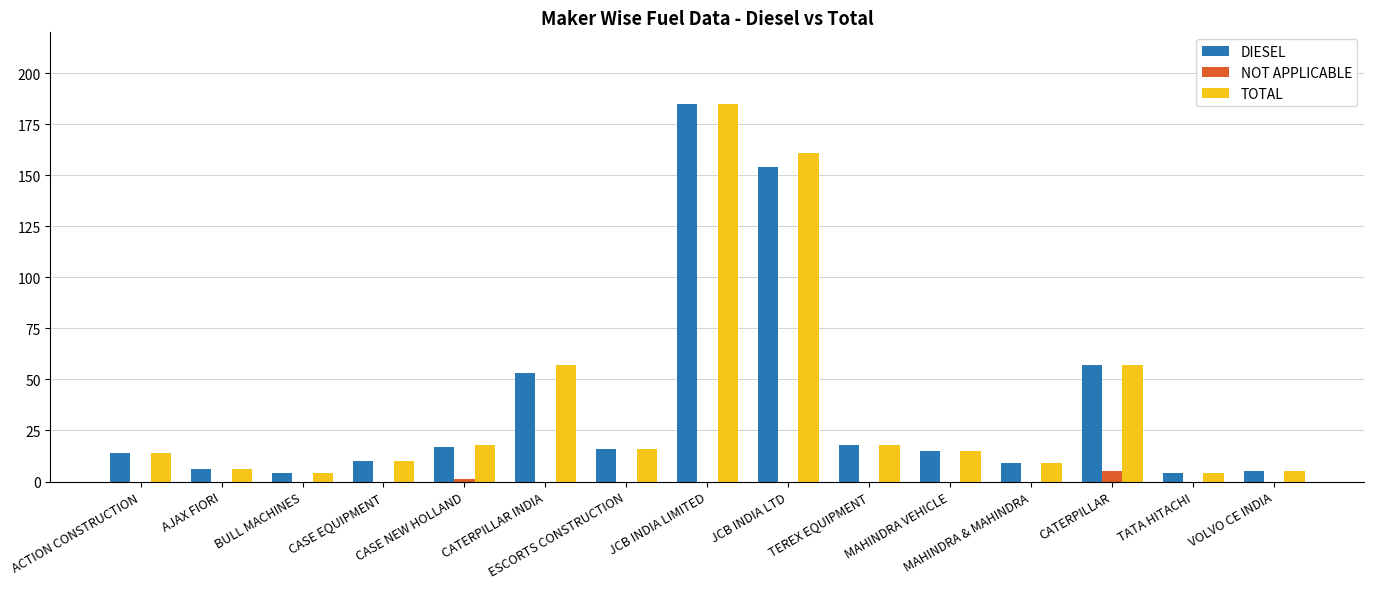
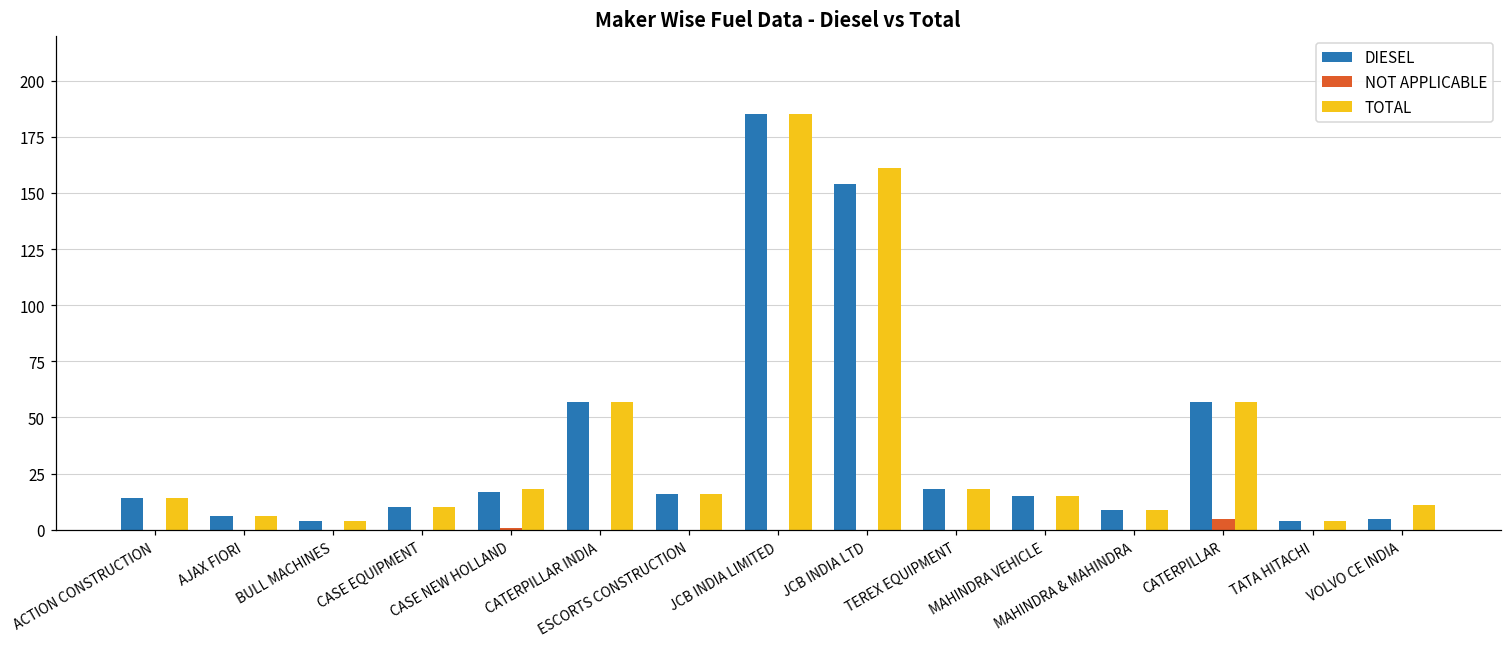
DIESEL, CATERPILLAR INDIA: 53 -> 57
TOTAL, VOLVO CE INDIA: 5 -> 11
